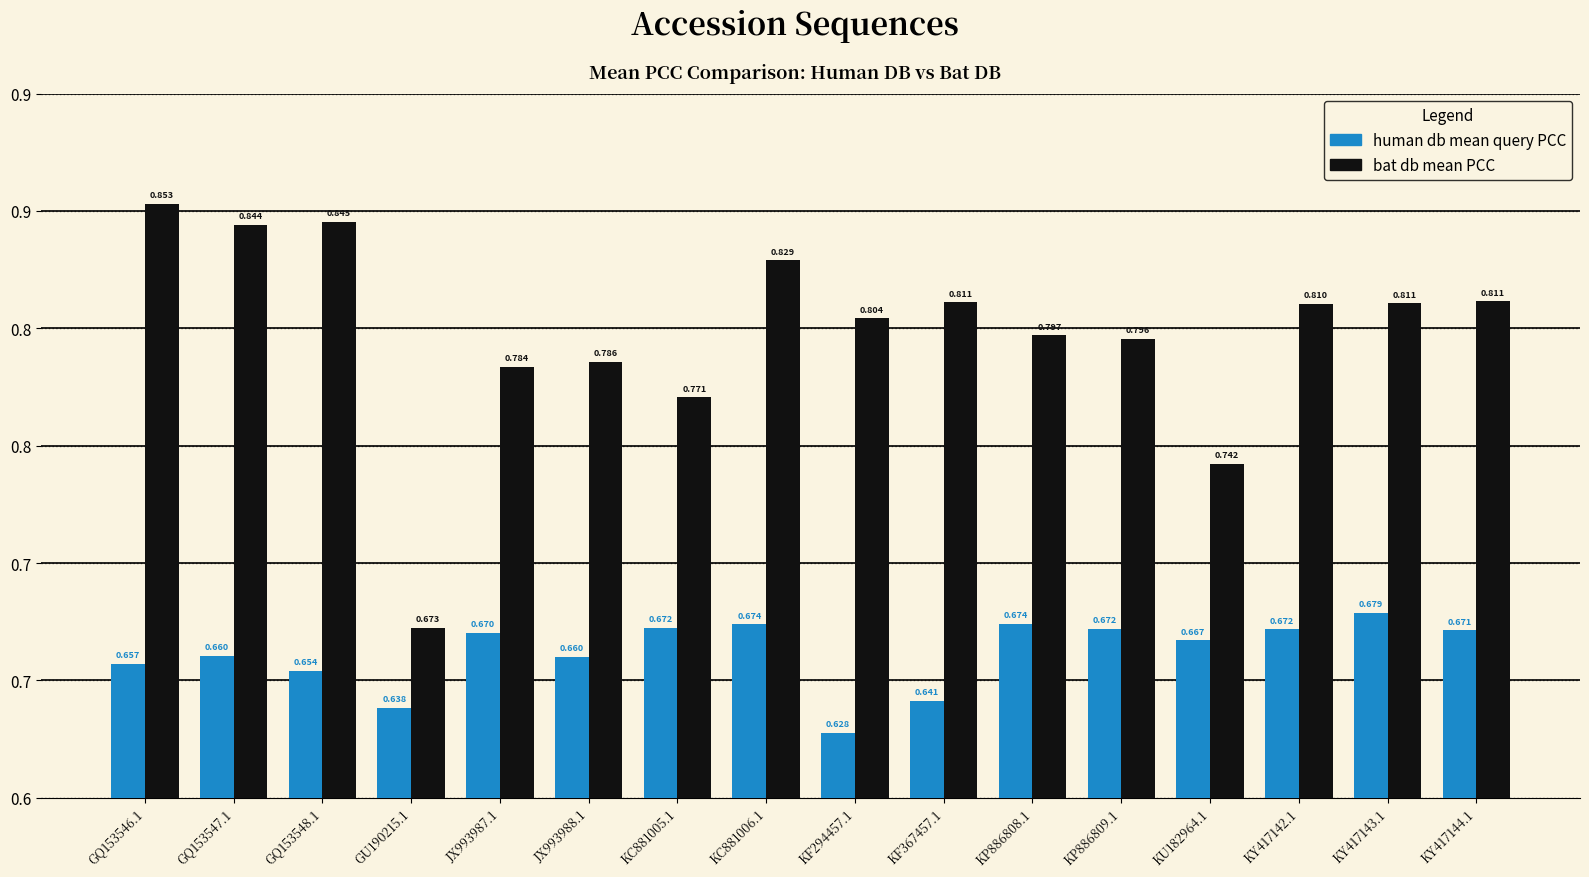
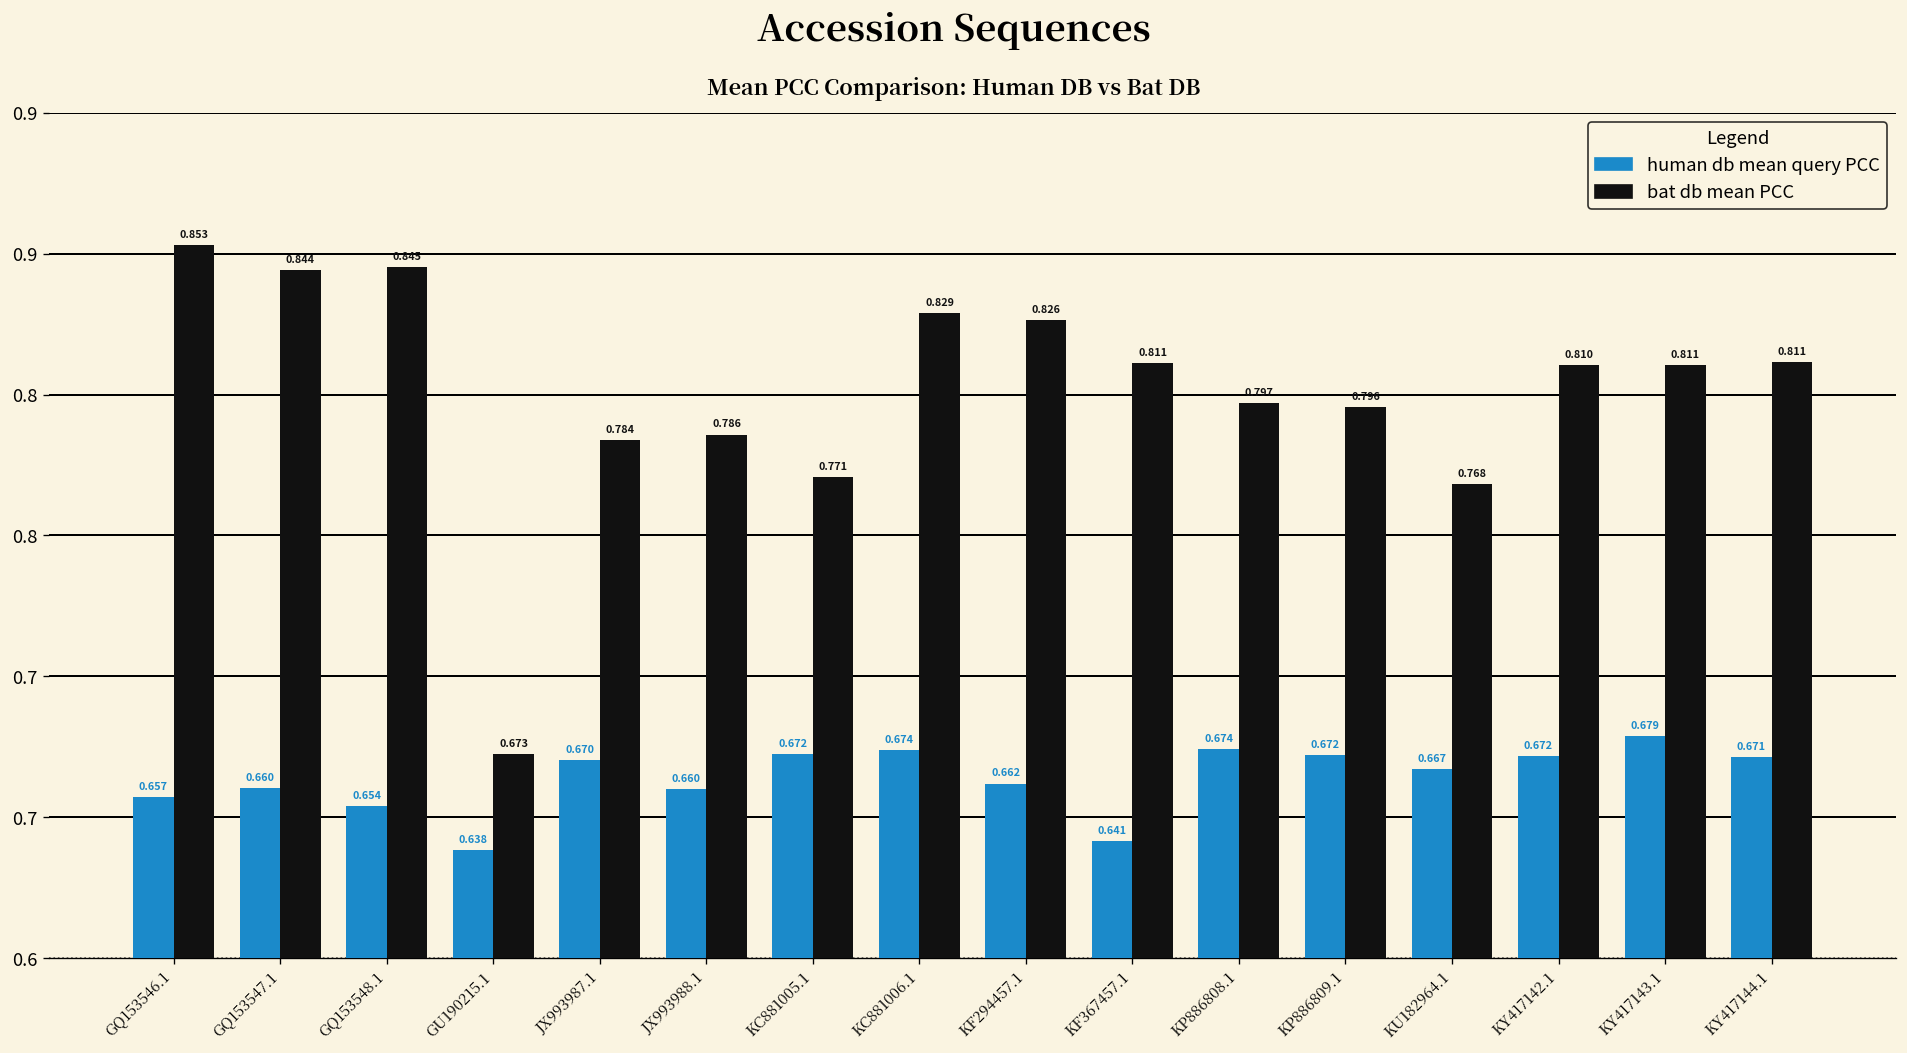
human db mean query PCC, KF294457.1: 0.628 -> 0.662
bat db mean PCC, KF294457.1: 0.804 -> 0.826
bat db mean PCC, KU182964.1: 0.742 -> 0.768
